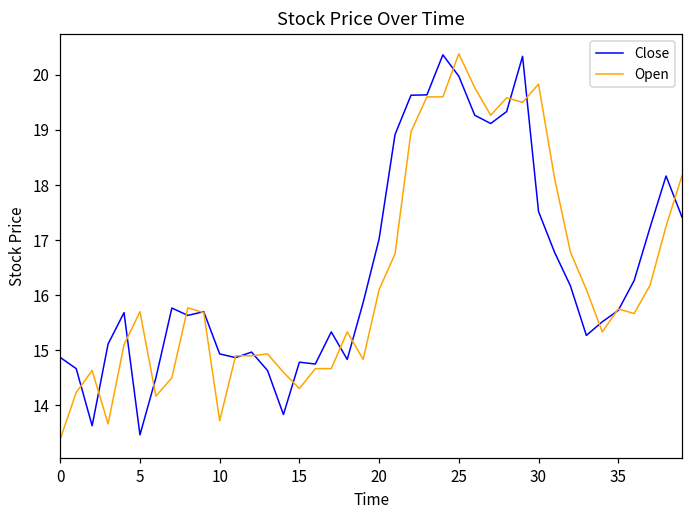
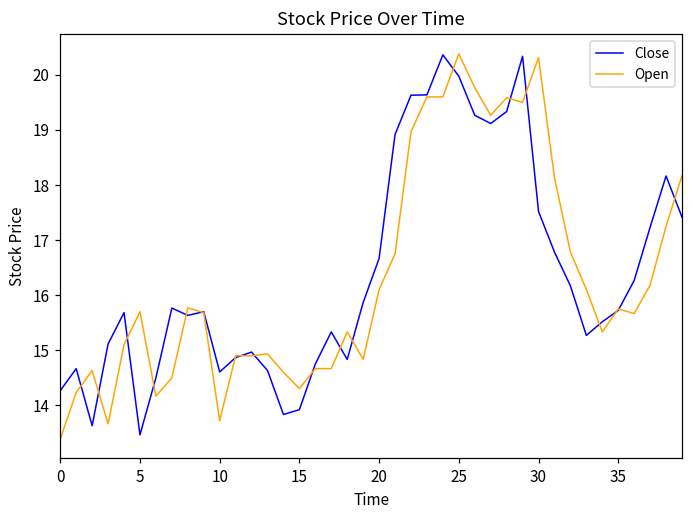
Close, 0: 14.9 -> 14.3
Close, 10: 14.9 -> 14.6
Close, 15: 14.8 -> 13.9
Close, 20: 17.0 -> 16.7
Open, 30: 19.8 -> 20.3
